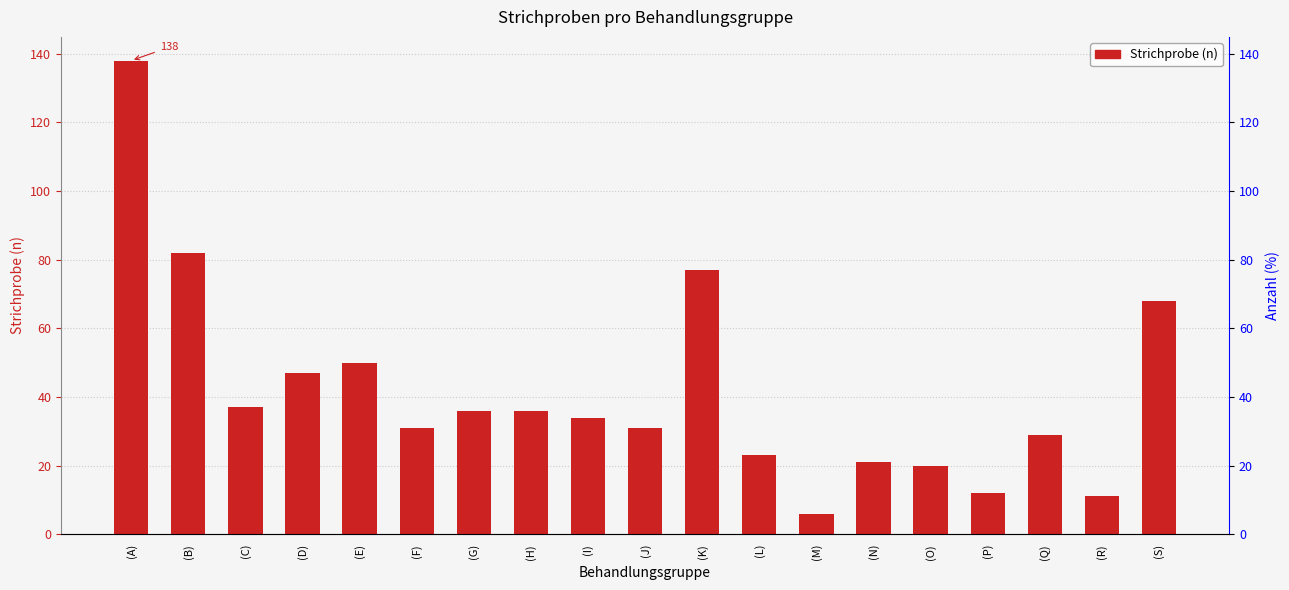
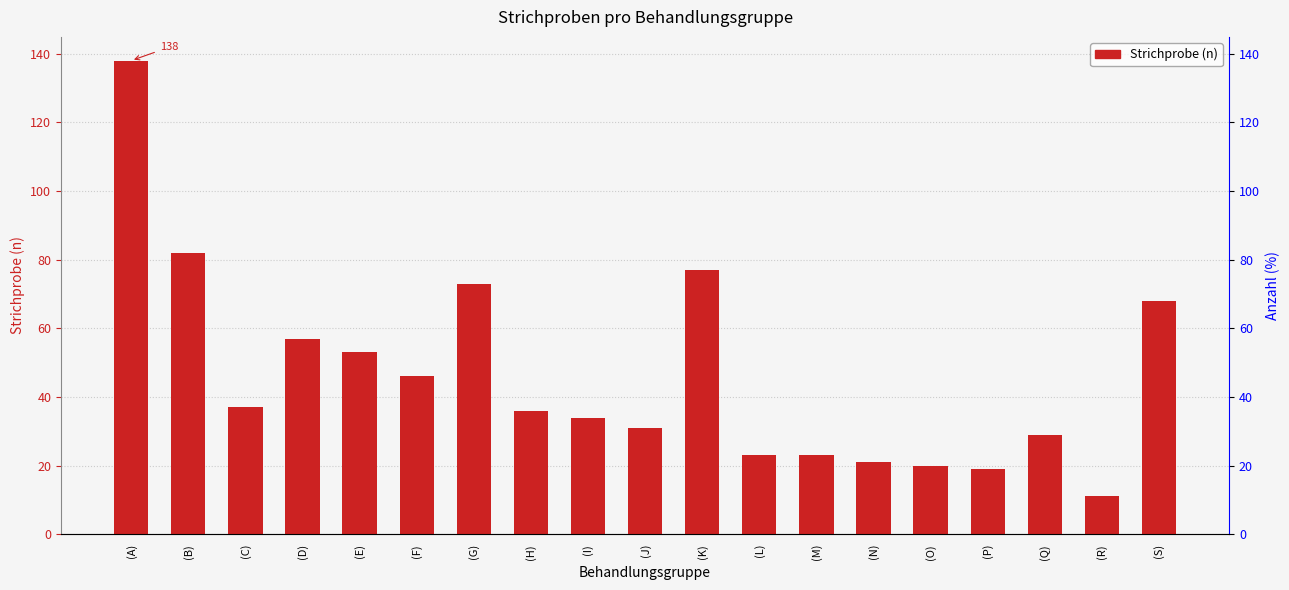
(D): 47 -> 57
(E): 50 -> 53
(F): 31 -> 46
(G): 36 -> 73
(M): 6 -> 23
(P): 12 -> 19
